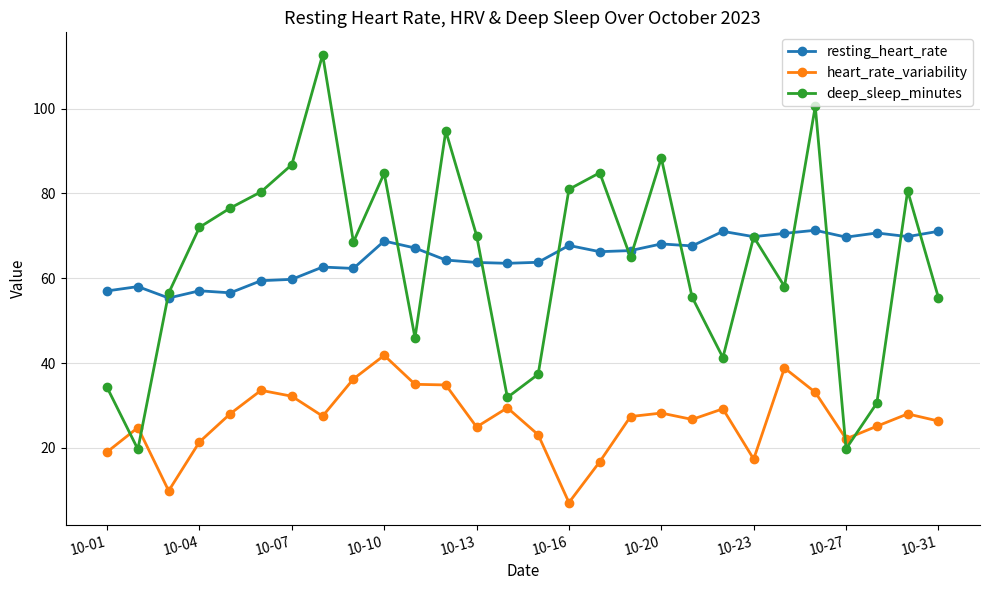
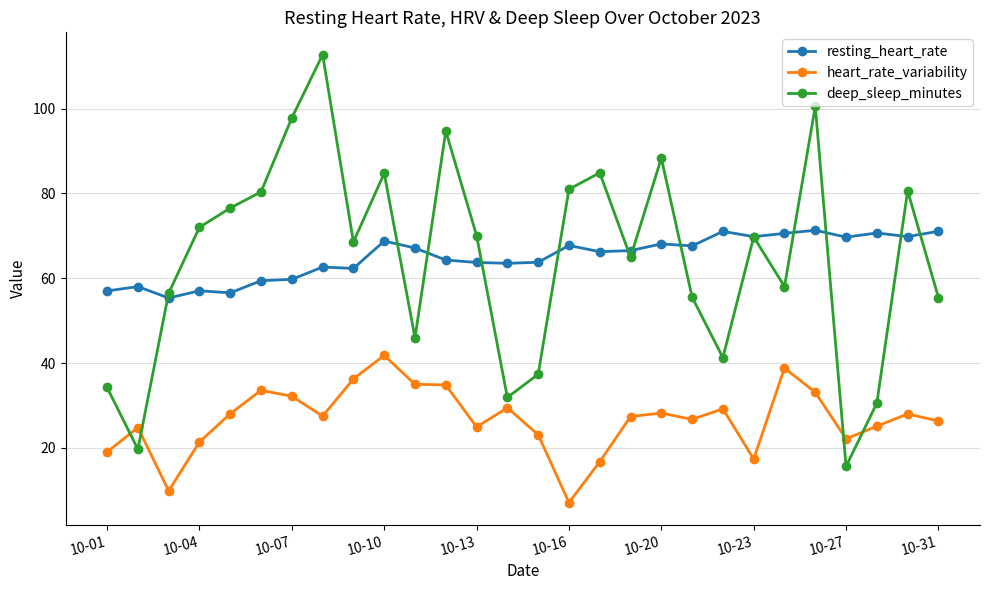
deep_sleep_minutes, 10-07: 87 -> 98
deep_sleep_minutes, 10-27: 20 -> 16
